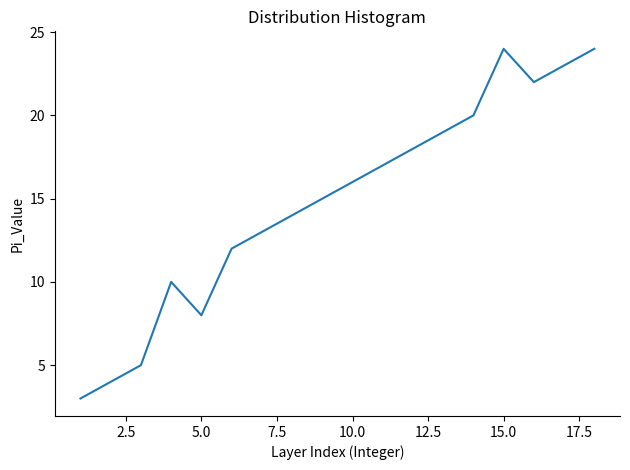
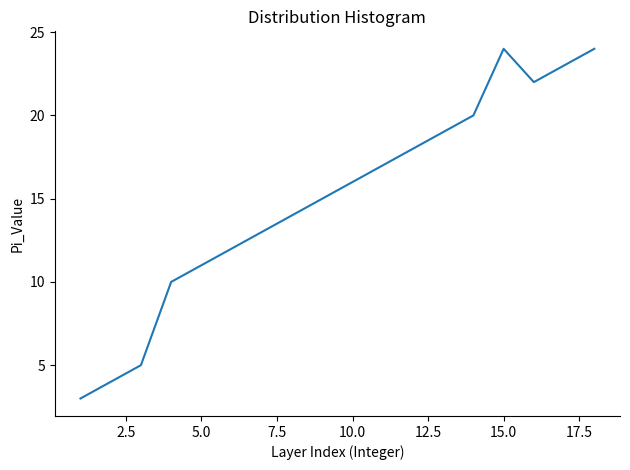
5.0: 8 -> 11
